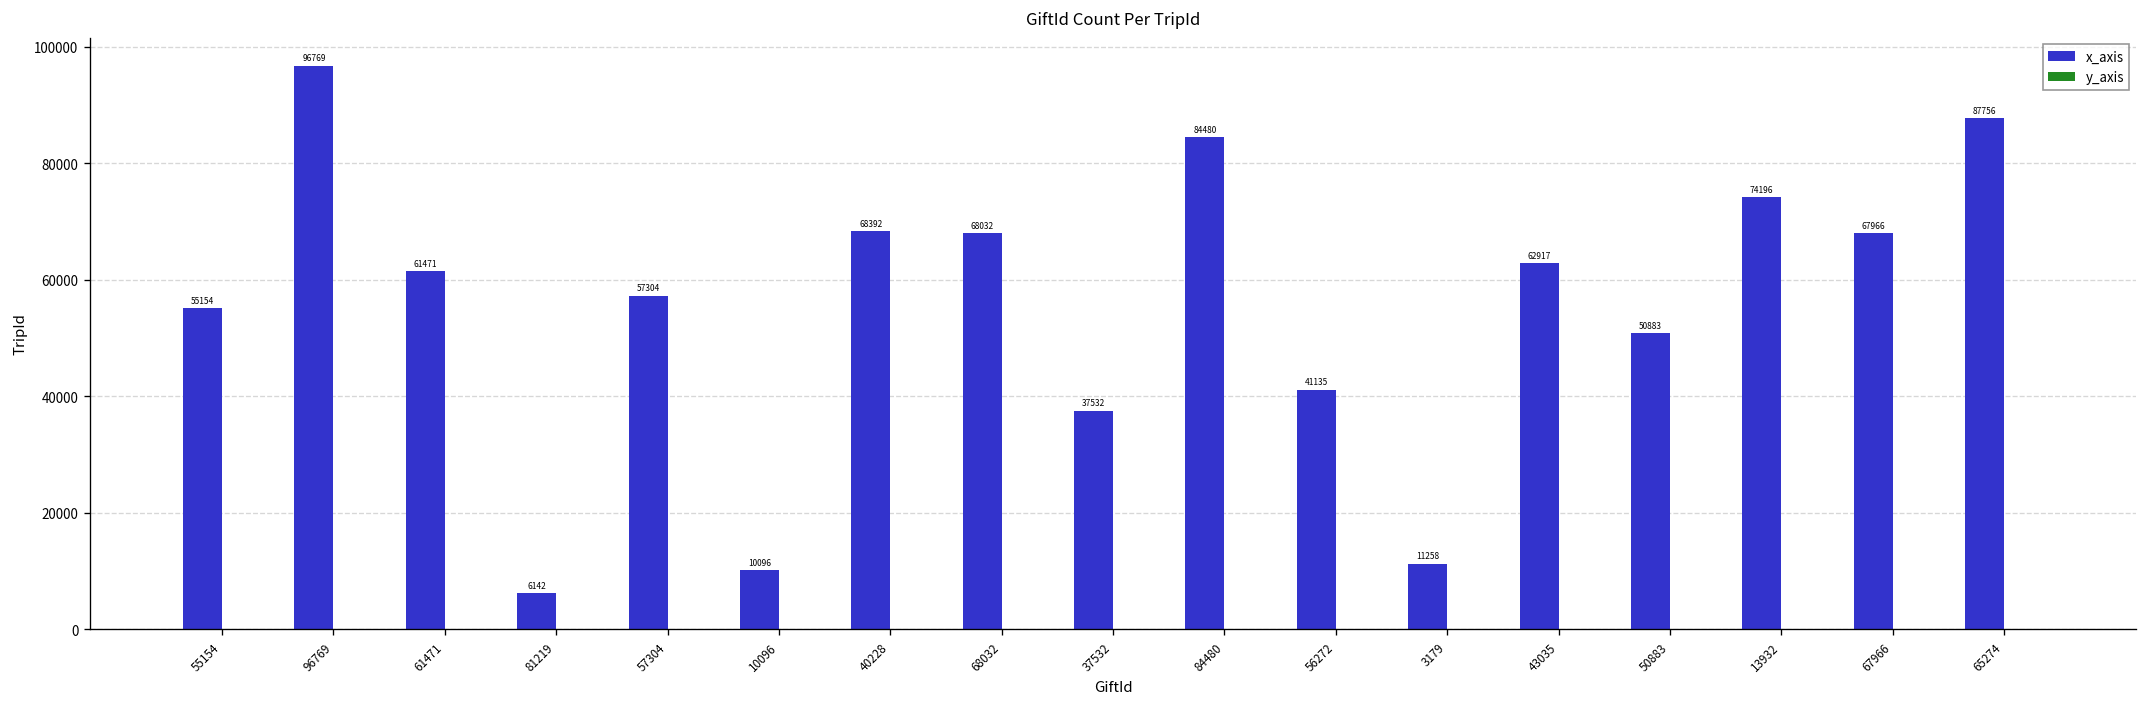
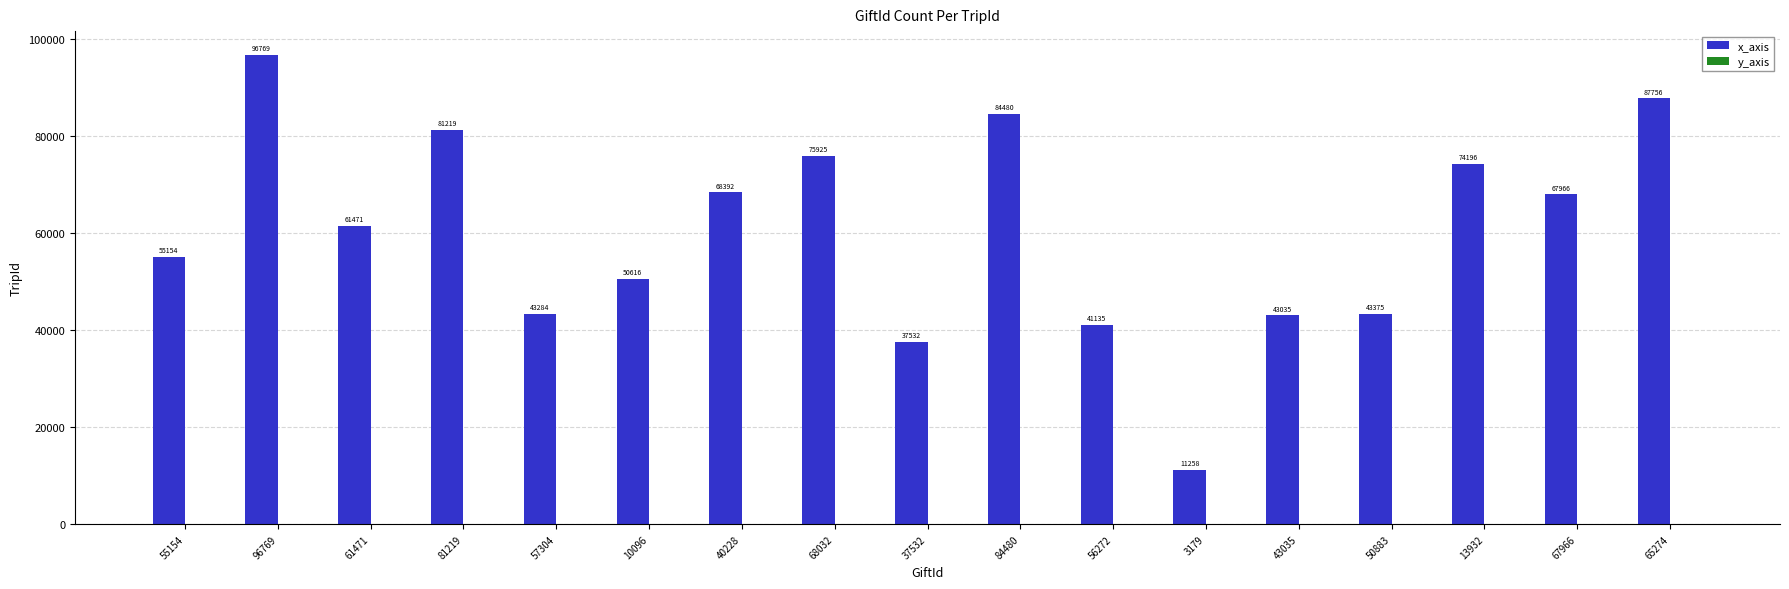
x_axis, 81219: 6142 -> 81219
x_axis, 57304: 57304 -> 43284
x_axis, 10096: 10096 -> 50616
x_axis, 68032: 68032 -> 75925
x_axis, 43035: 62917 -> 43035
x_axis, 50883: 50883 -> 43375
